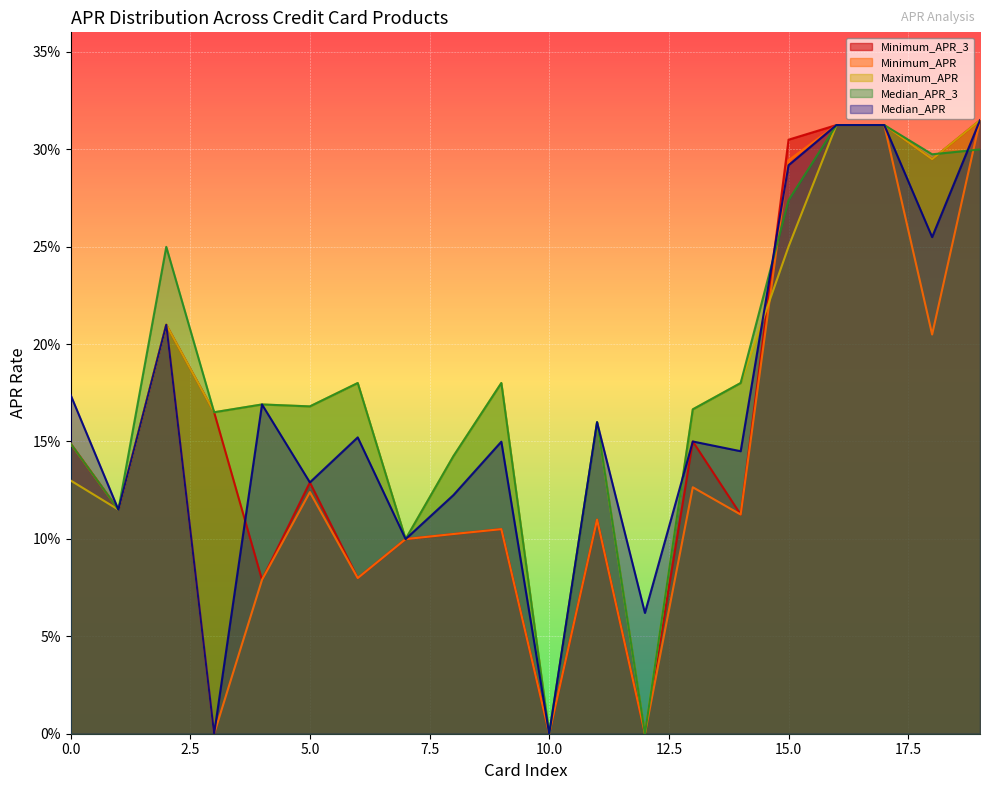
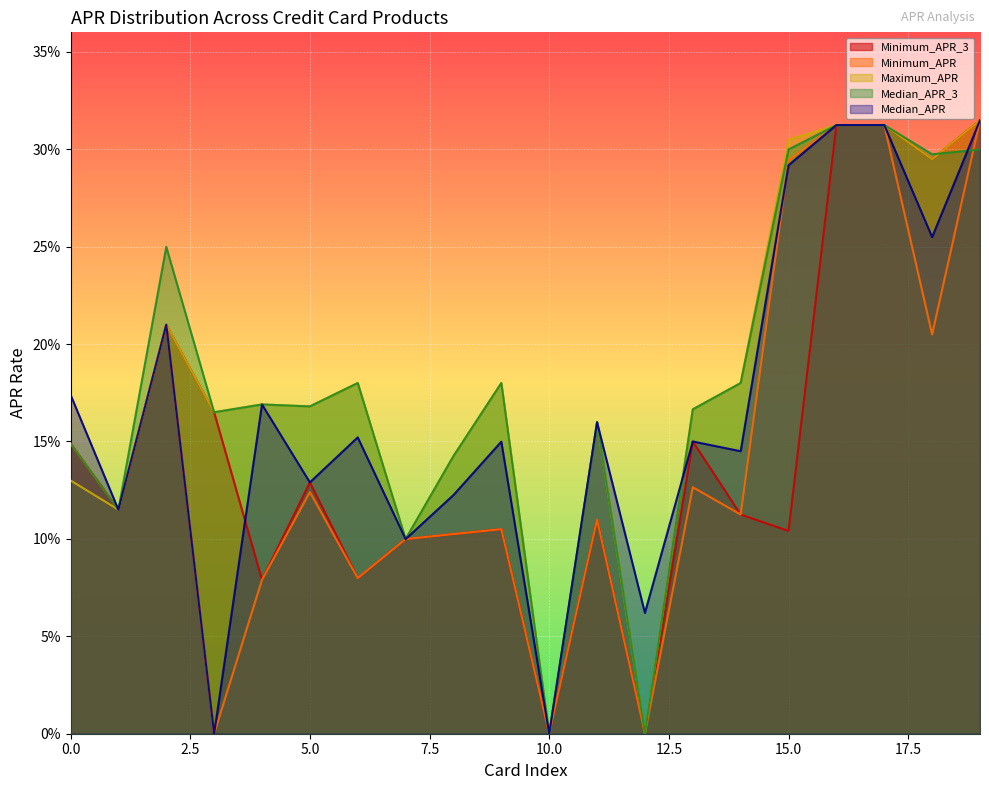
Minimum_APR_3, 15.0: 30.5% -> 10.4%
Maximum_APR, 15.0: 25.0% -> 30.5%
Median_APR_3, 15.0: 27.4% -> 30.0%
